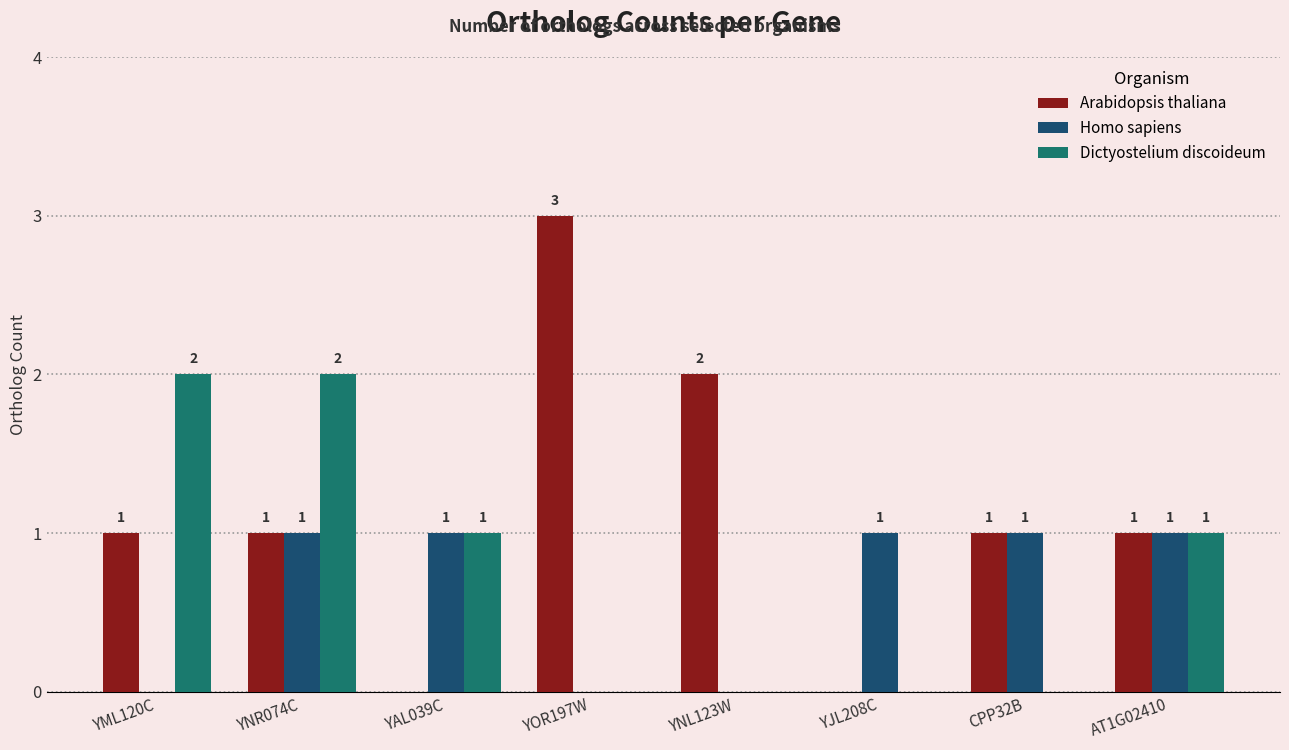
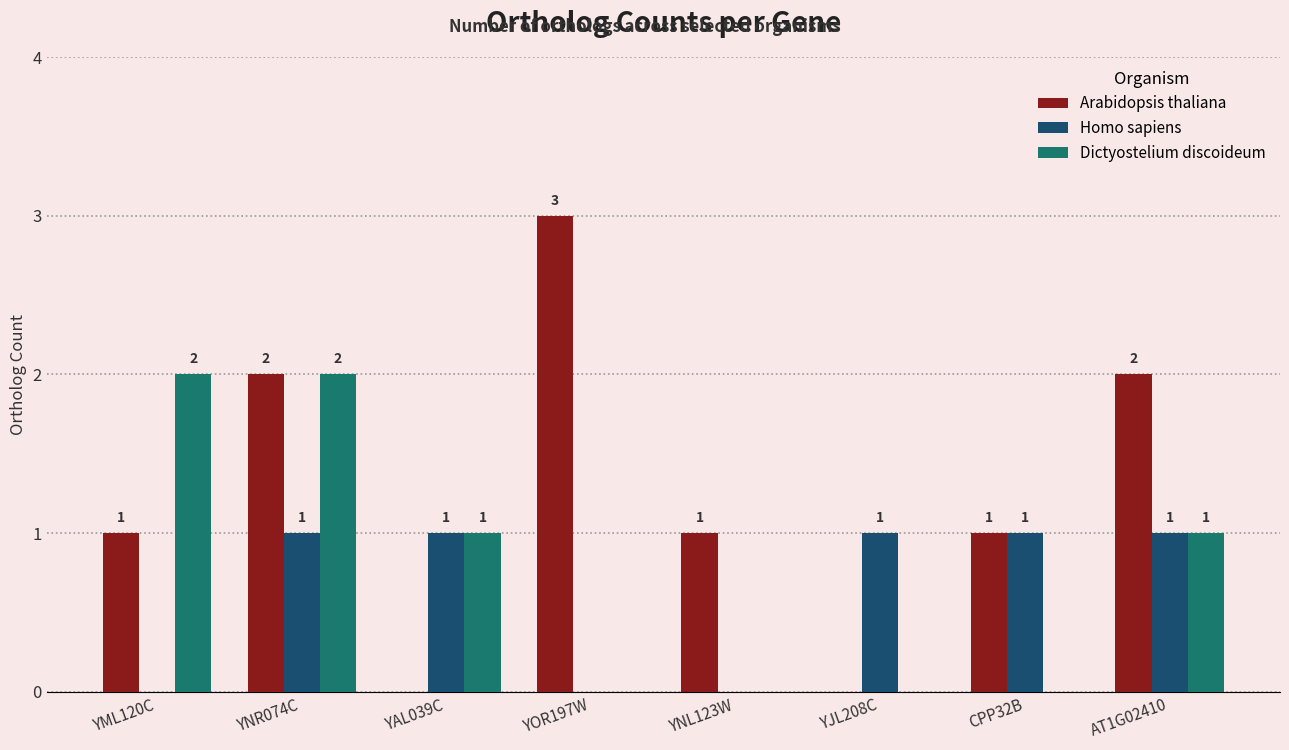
Arabidopsis thaliana, YNR074C: 1 -> 2
Arabidopsis thaliana, YNL123W: 2 -> 1
Arabidopsis thaliana, AT1G02410: 1 -> 2
